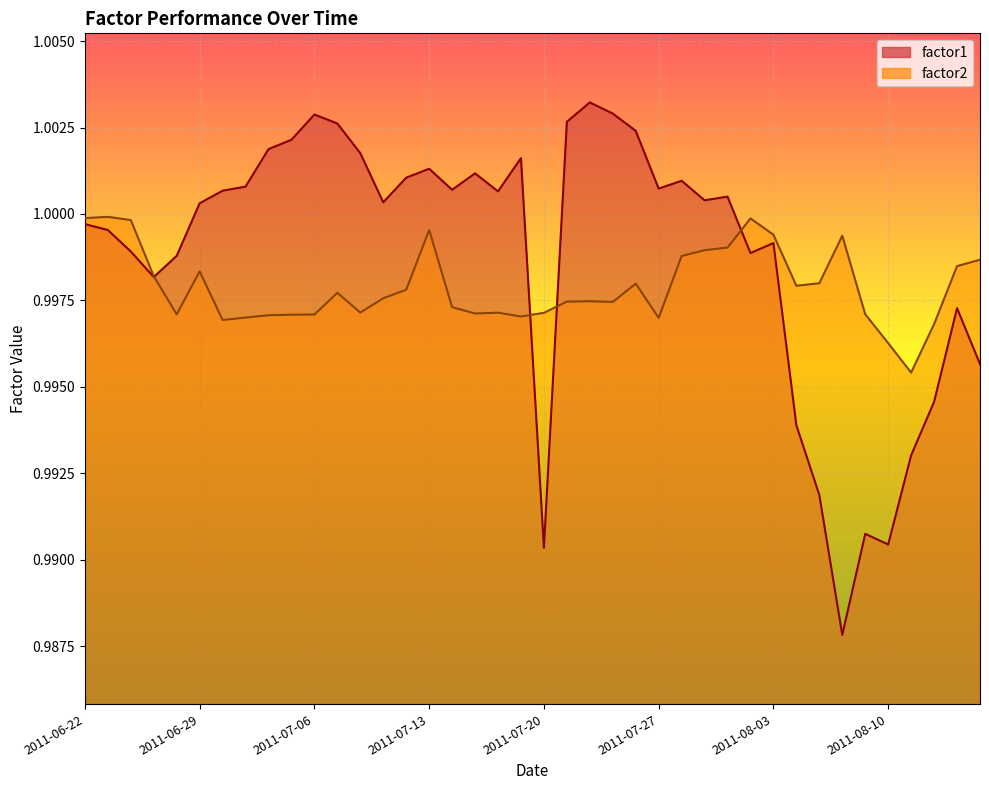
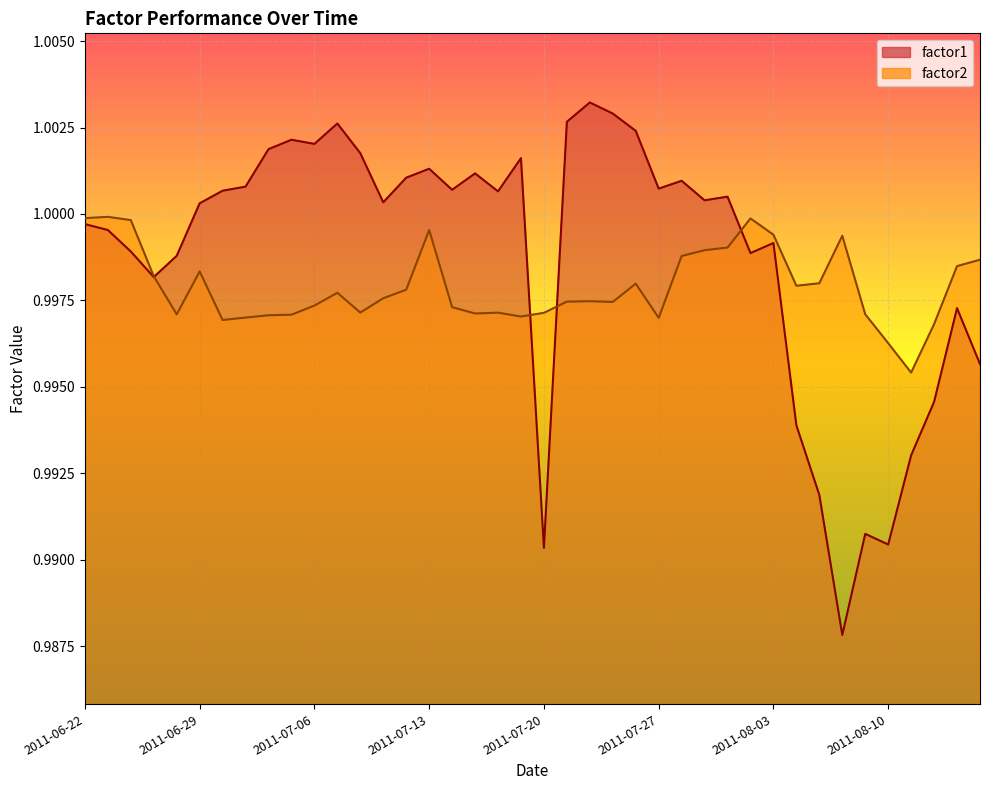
factor1, 2011-07-06: 1.0029 -> 1.0020
factor2, 2011-07-06: 0.9971 -> 0.9973
